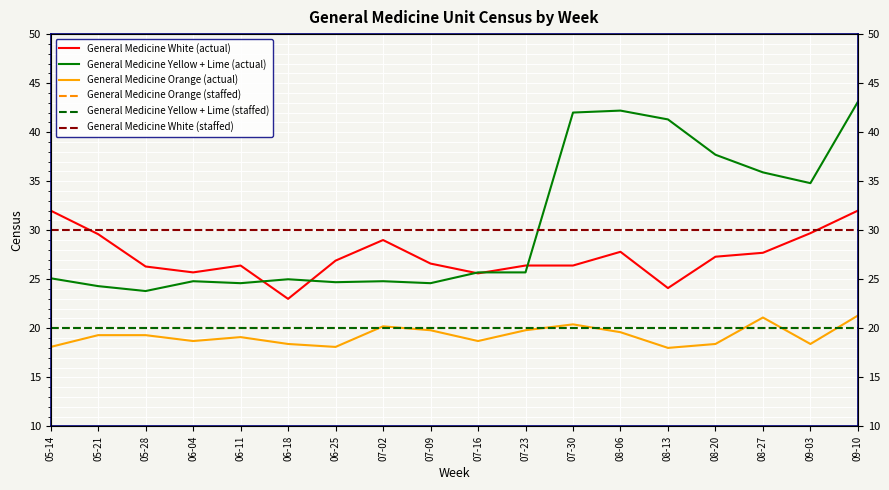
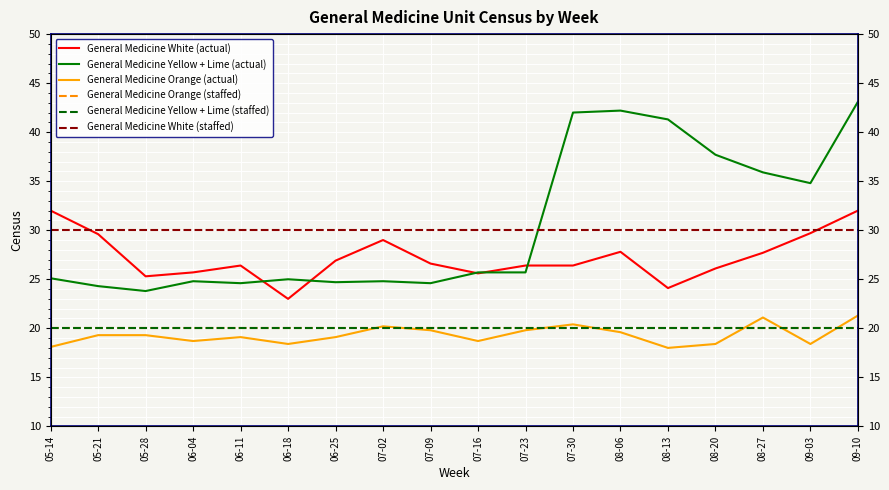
General Medicine White (actual), 05-28: 26 -> 25
General Medicine Orange (actual), 06-25: 18 -> 19
General Medicine White (actual), 08-20: 27 -> 26
